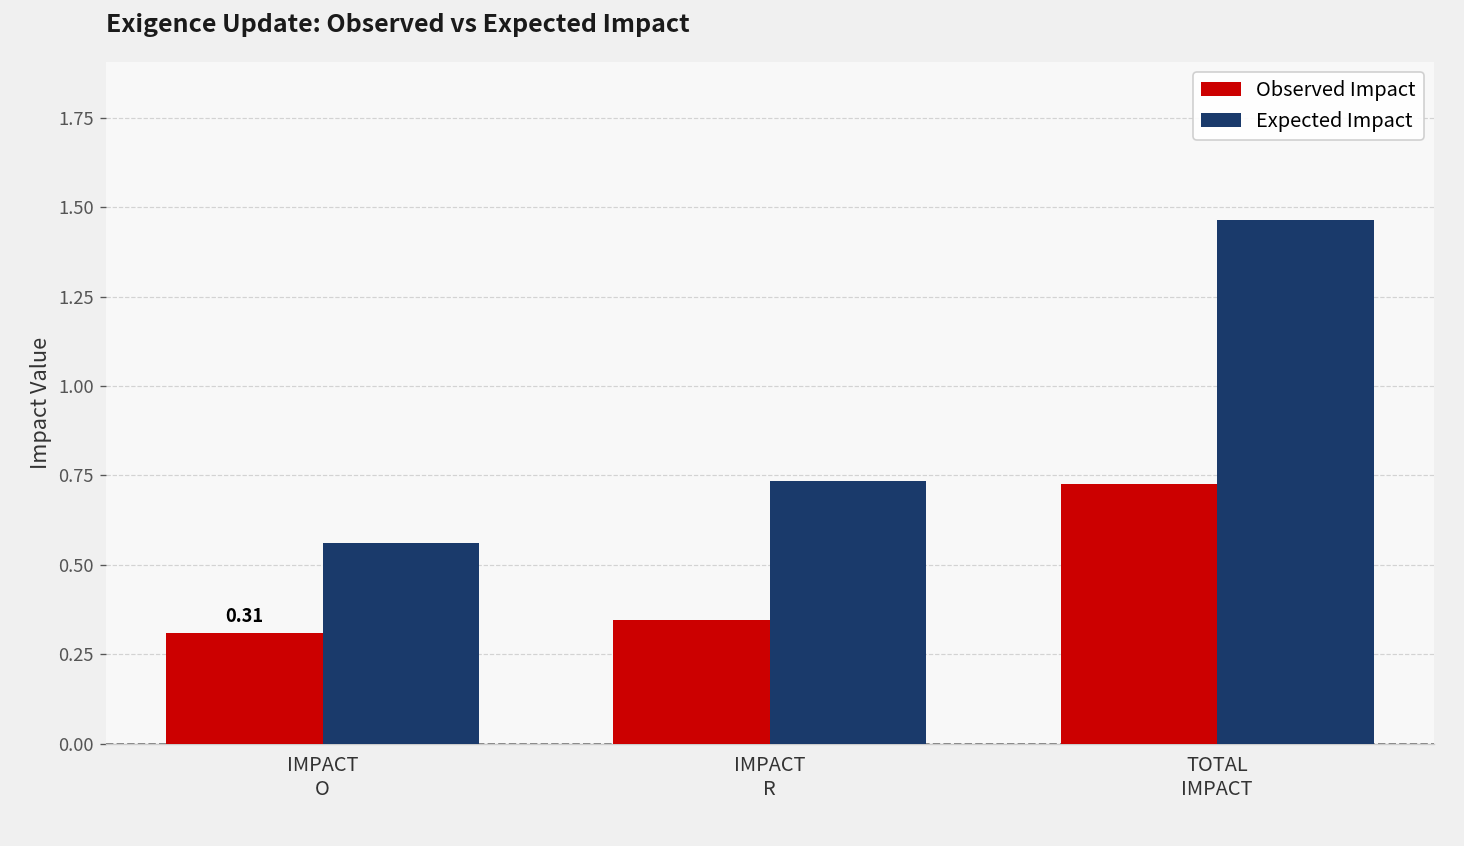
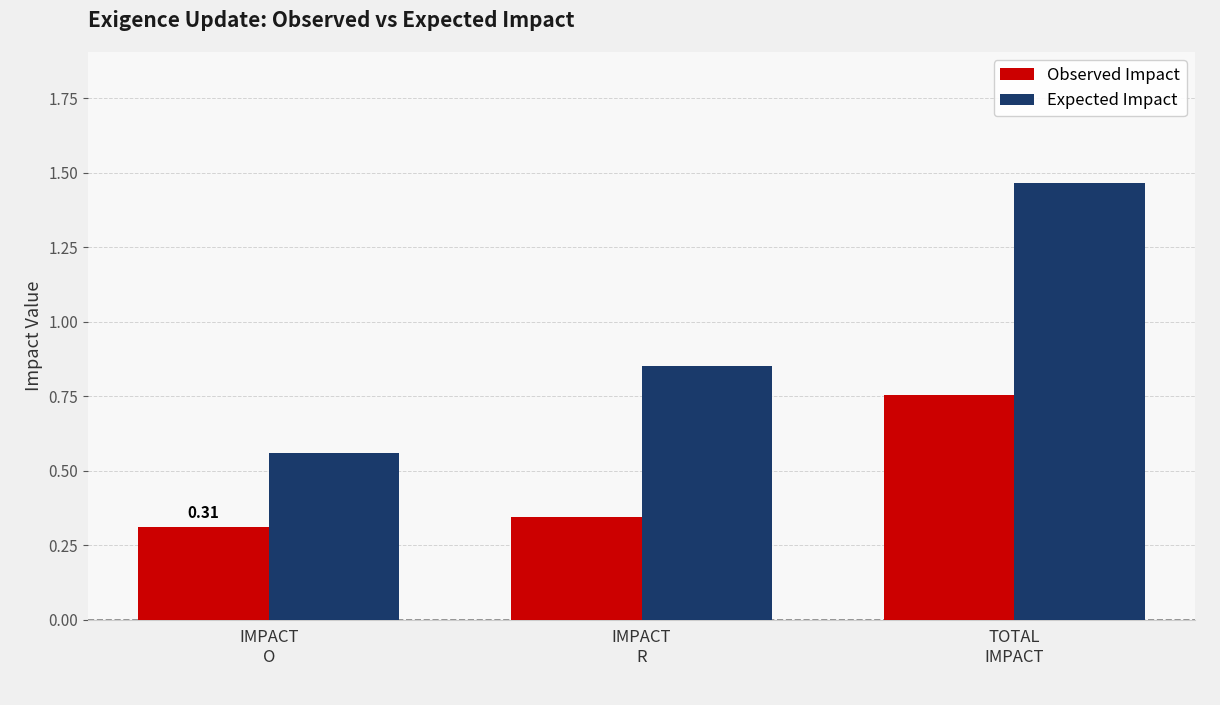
Expected Impact, IMPACT R: 0.74 -> 0.85
Observed Impact, TOTAL IMPACT: 0.73 -> 0.76
